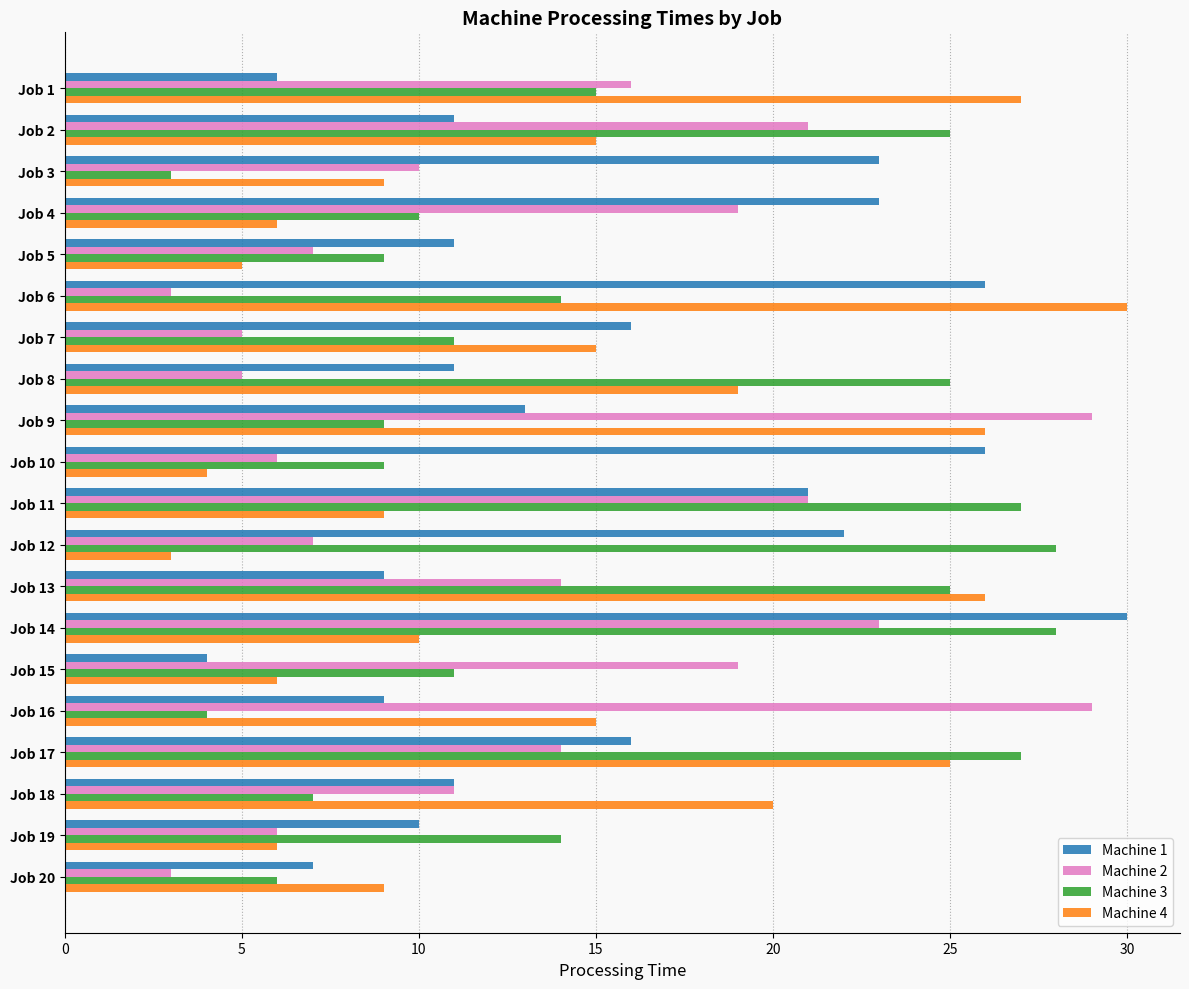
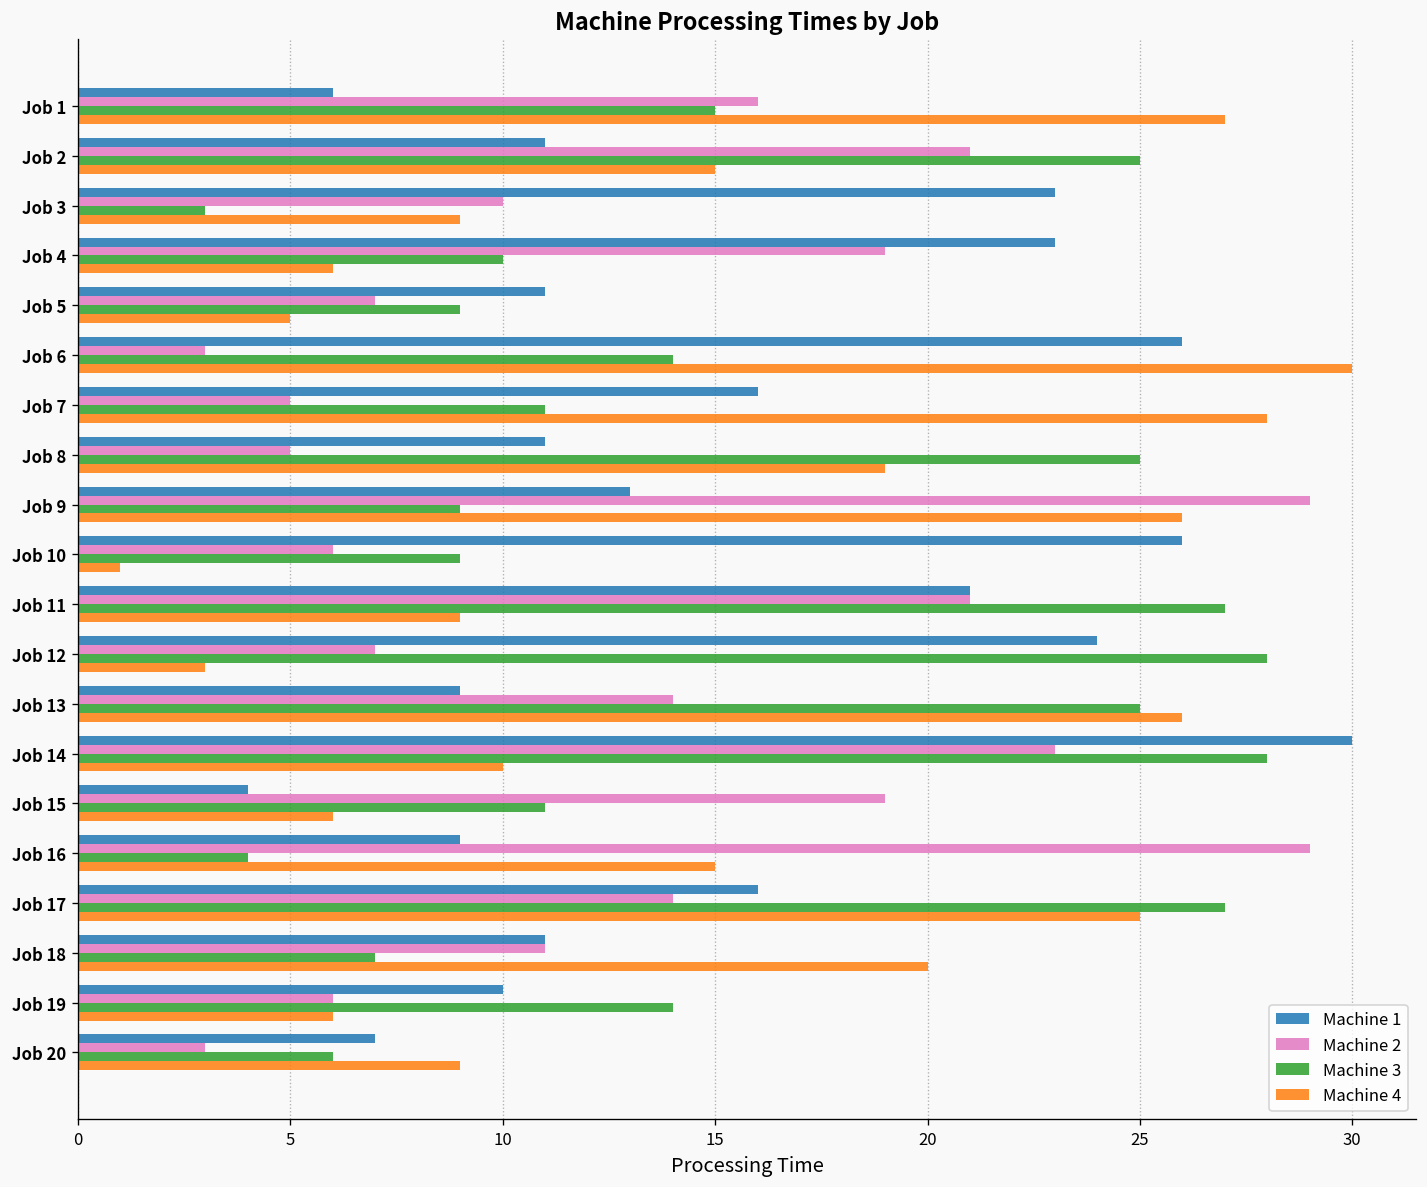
Machine 4, Job 7: 15 -> 28
Machine 4, Job 10: 4 -> 1
Machine 1, Job 12: 22 -> 24
